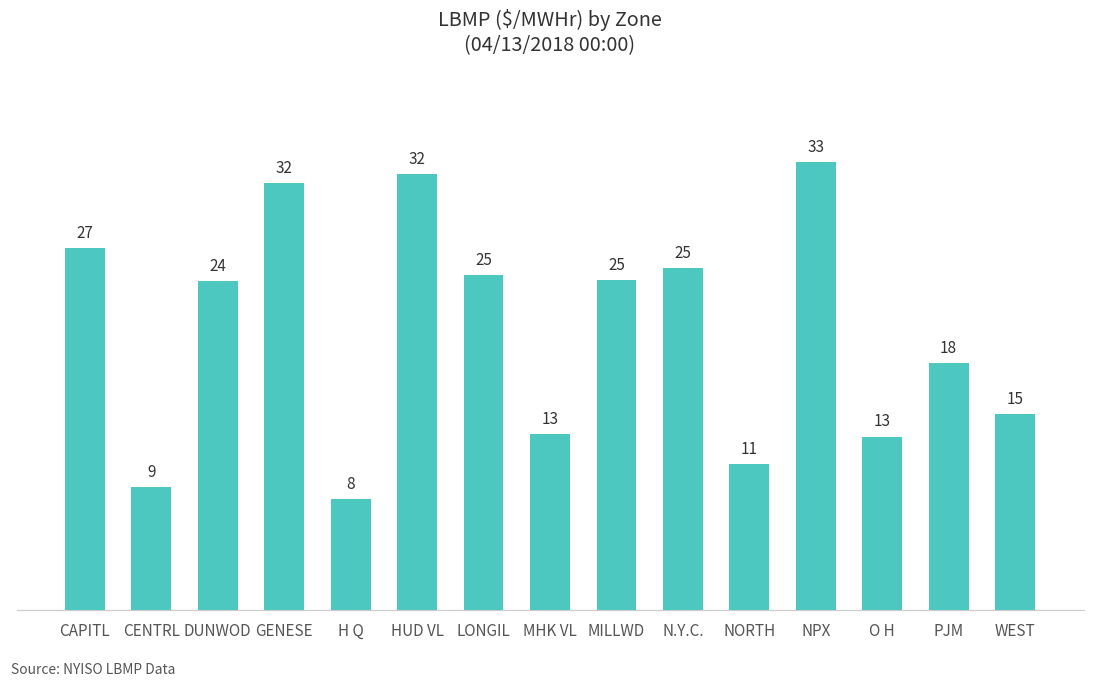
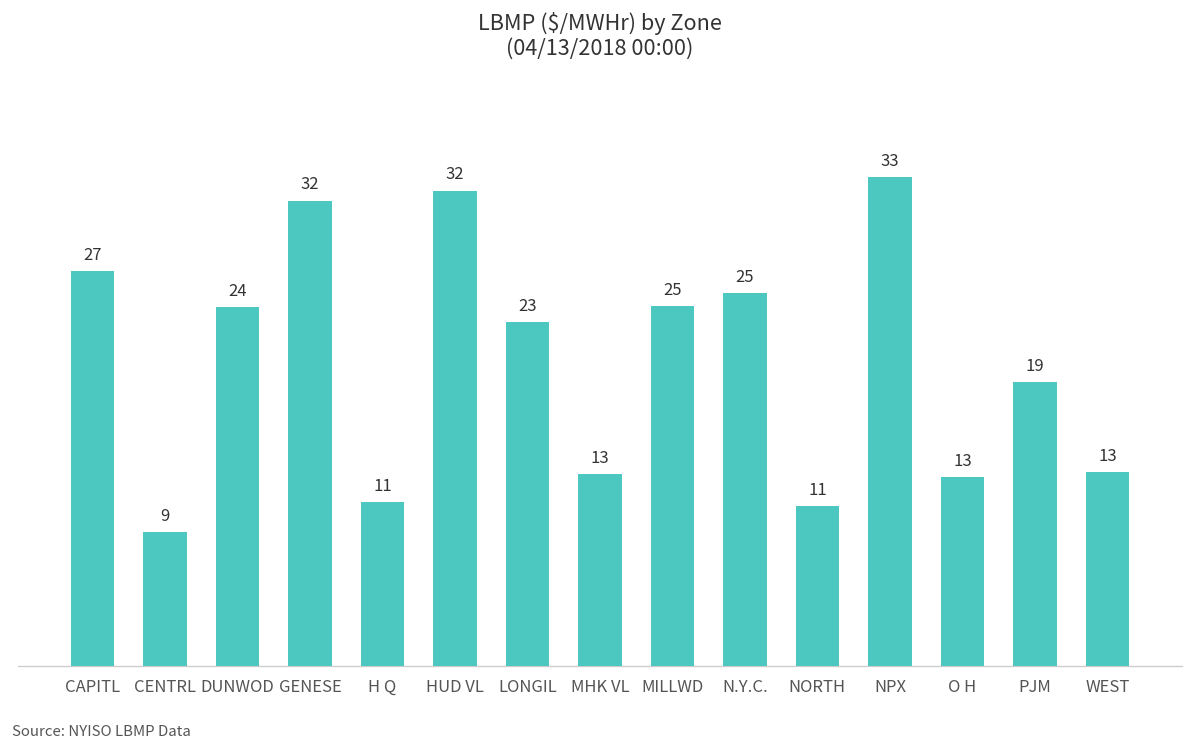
H Q: 8 -> 11
LONGIL: 25 -> 23
PJM: 18 -> 19
WEST: 15 -> 13
